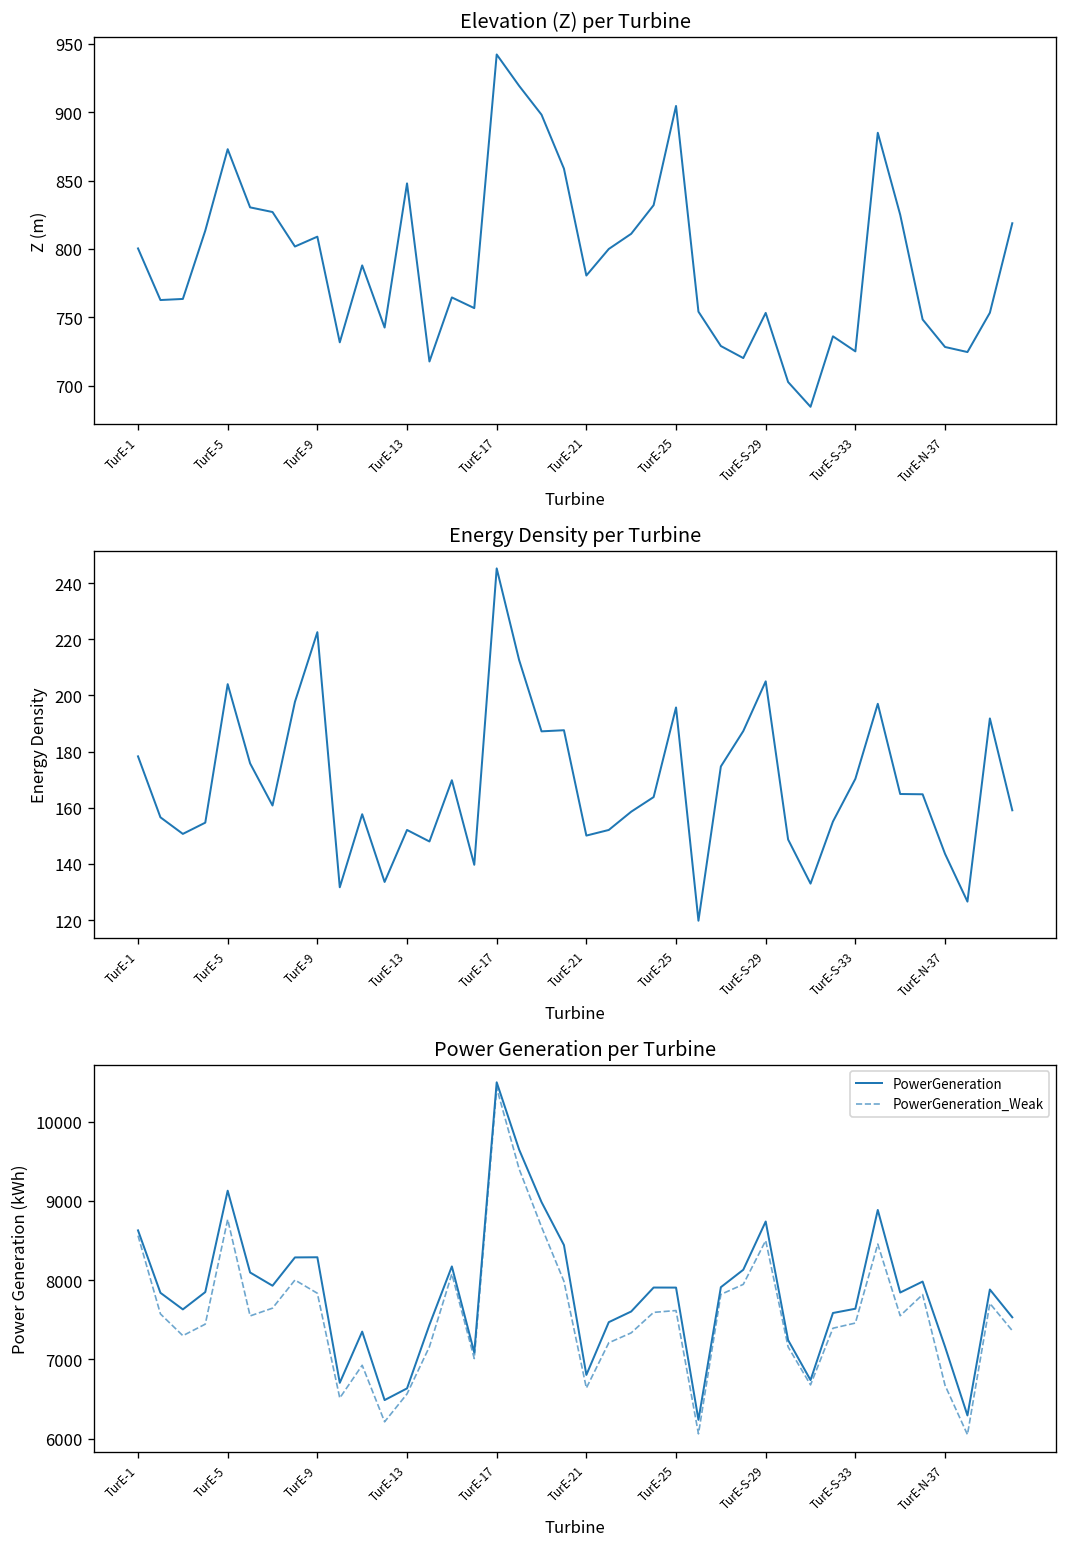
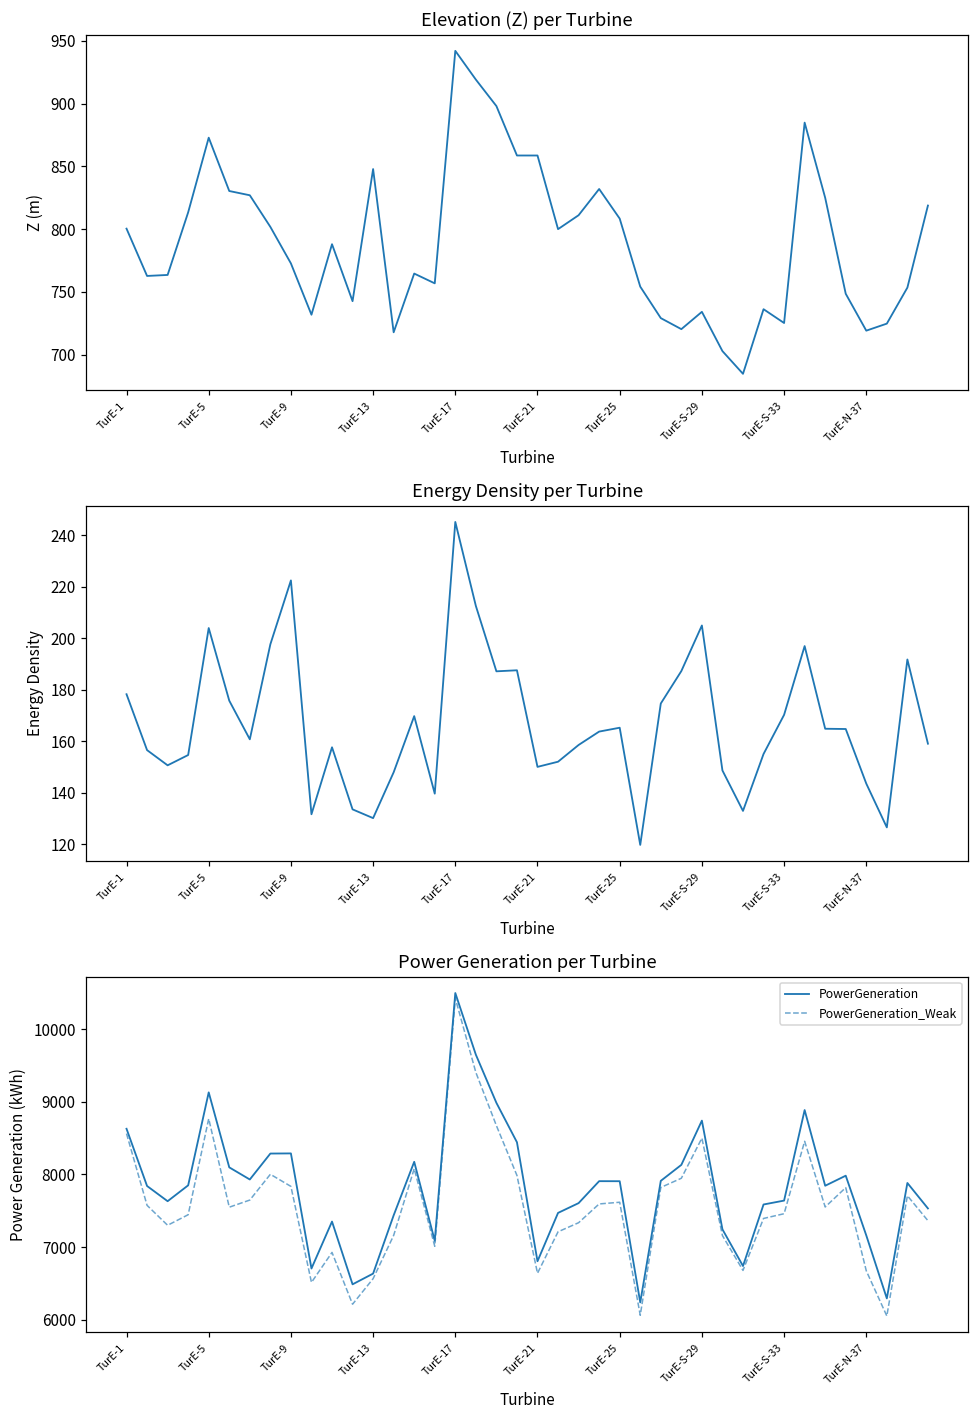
Elevation (Z) per Turbine, TurE-9: 809 -> 773
Elevation (Z) per Turbine, TurE-21: 781 -> 859
Elevation (Z) per Turbine, TurE-25: 905 -> 808
Elevation (Z) per Turbine, TurE-S-29: 753 -> 734
Elevation (Z) per Turbine, TurE-N-37: 728 -> 719
Energy Density per Turbine, TurE-13: 152 -> 130
Energy Density per Turbine, TurE-25: 196 -> 165
